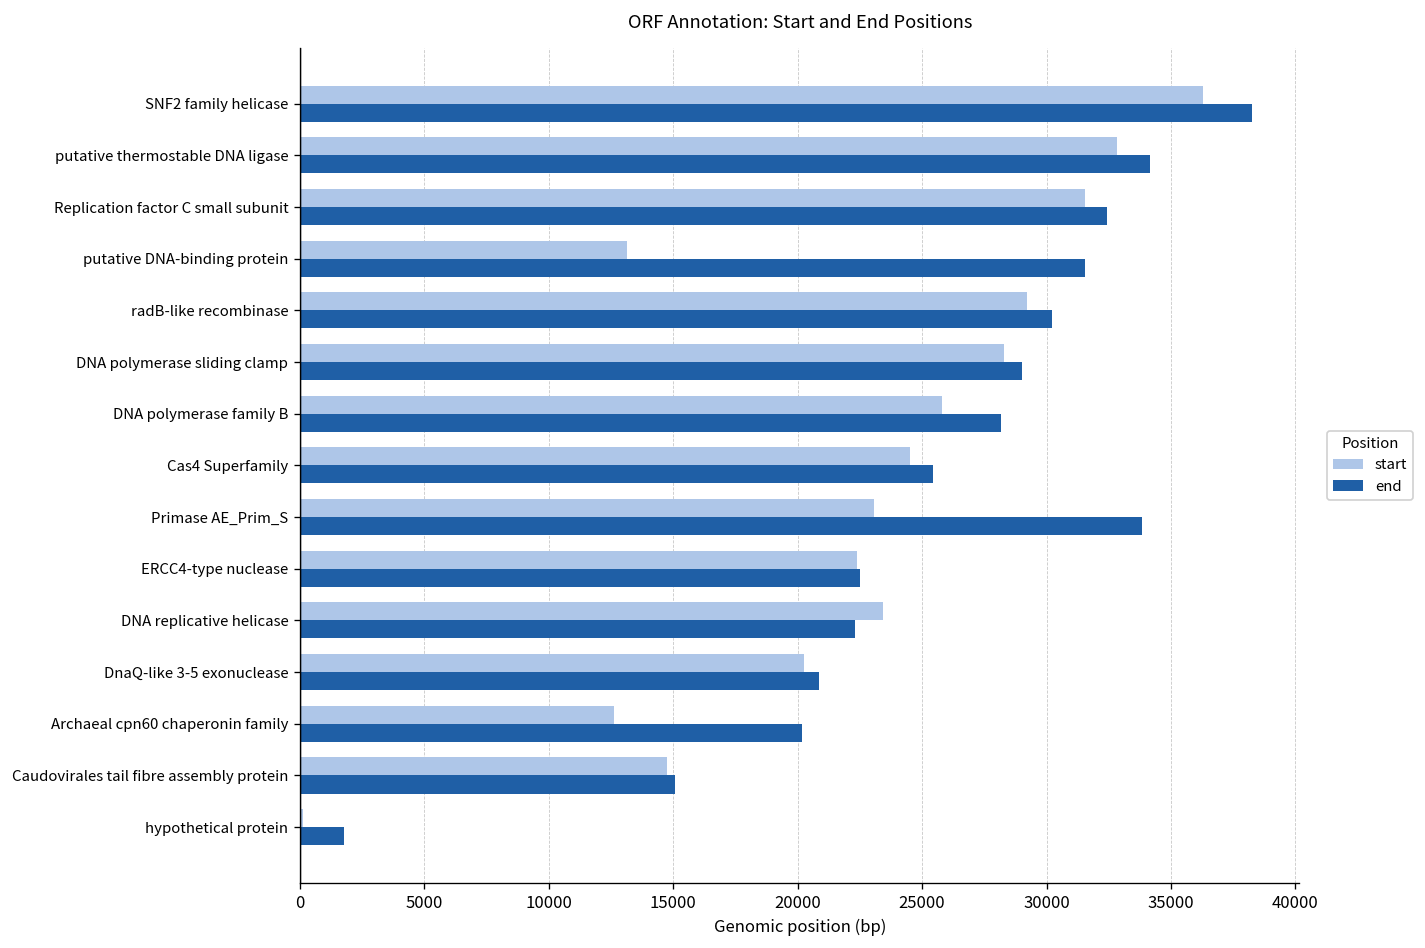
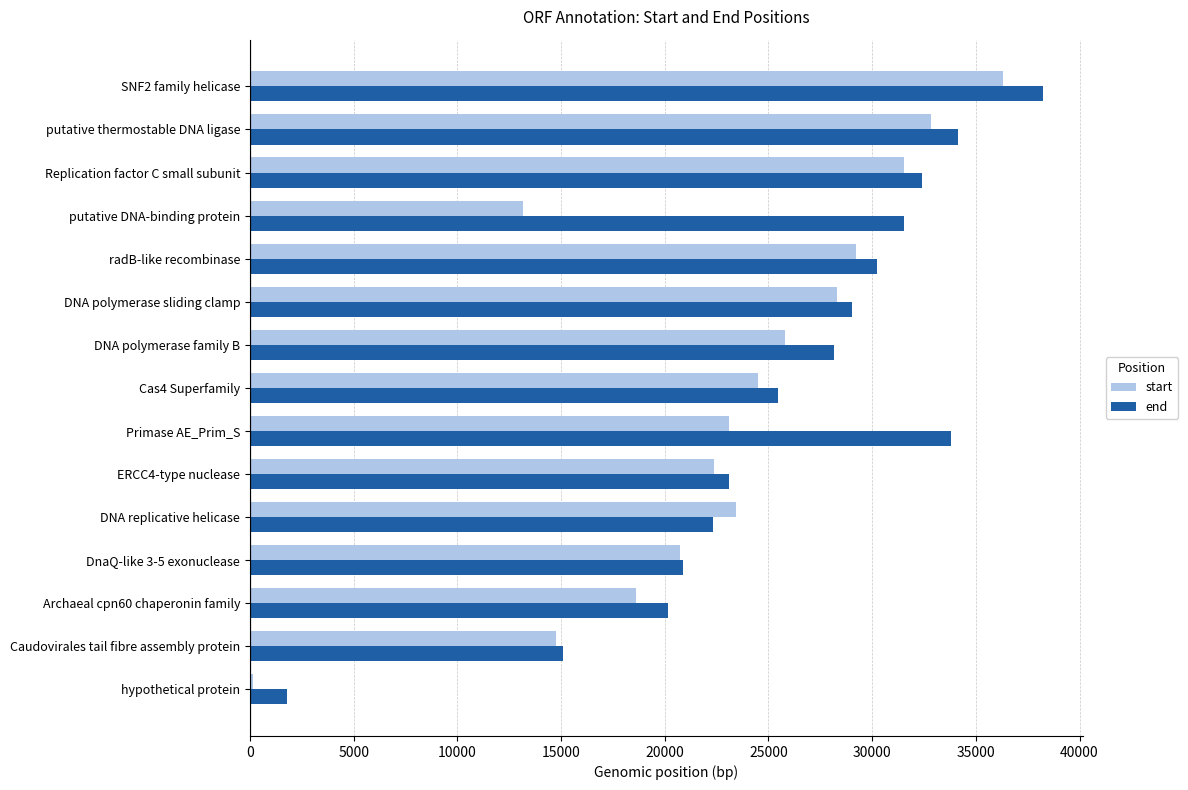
end, ERCC4-type nuclease: 22500 -> 23100
start, DnaQ-like 3-5 exonuclease: 20300 -> 20800
start, Archaeal cpn60 chaperonin family: 12600 -> 18600
